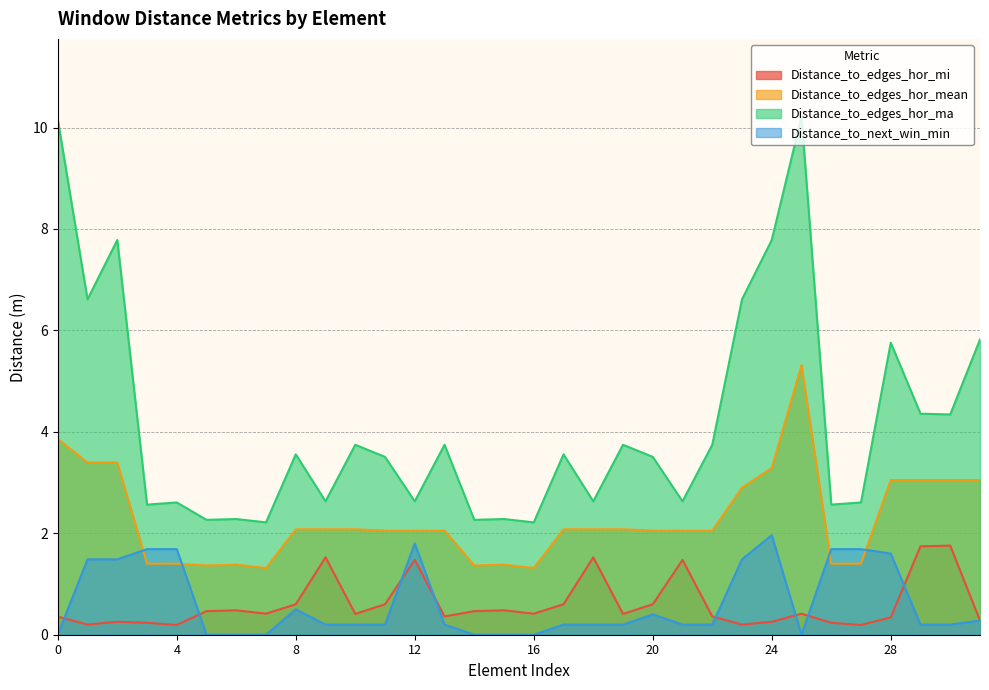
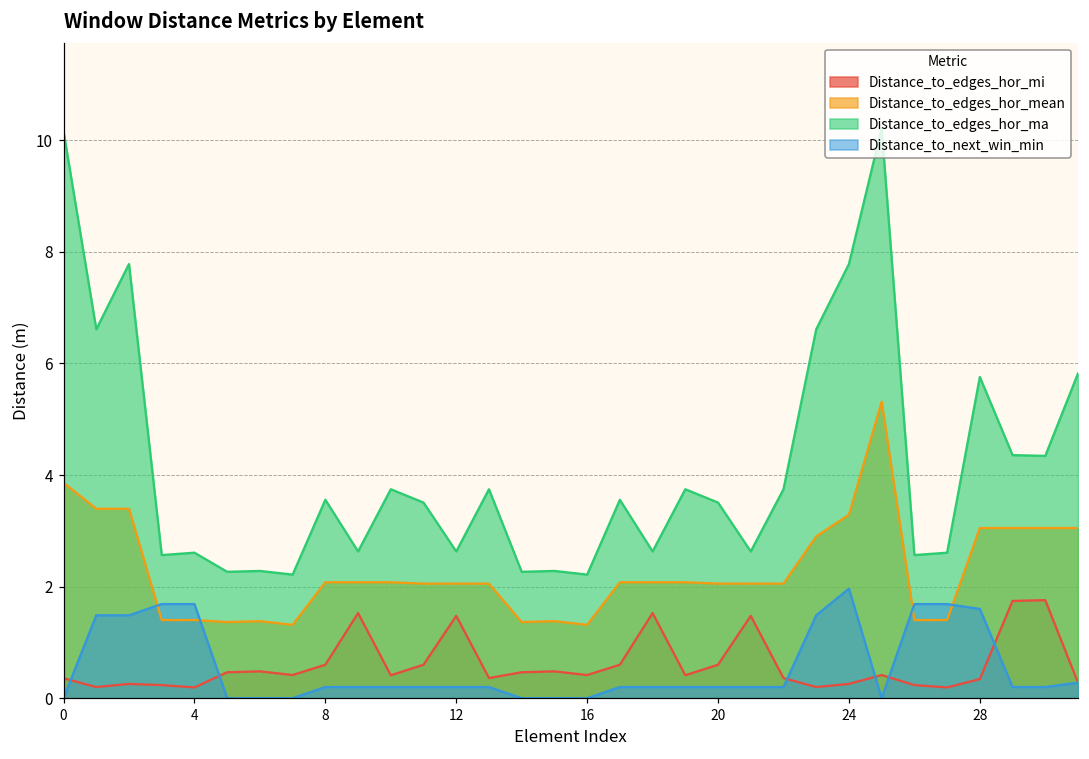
Distance_to_next_win_min, 8: 0.5 -> 0.2
Distance_to_next_win_min, 12: 1.8 -> 0.2
Distance_to_next_win_min, 20: 0.4 -> 0.2
